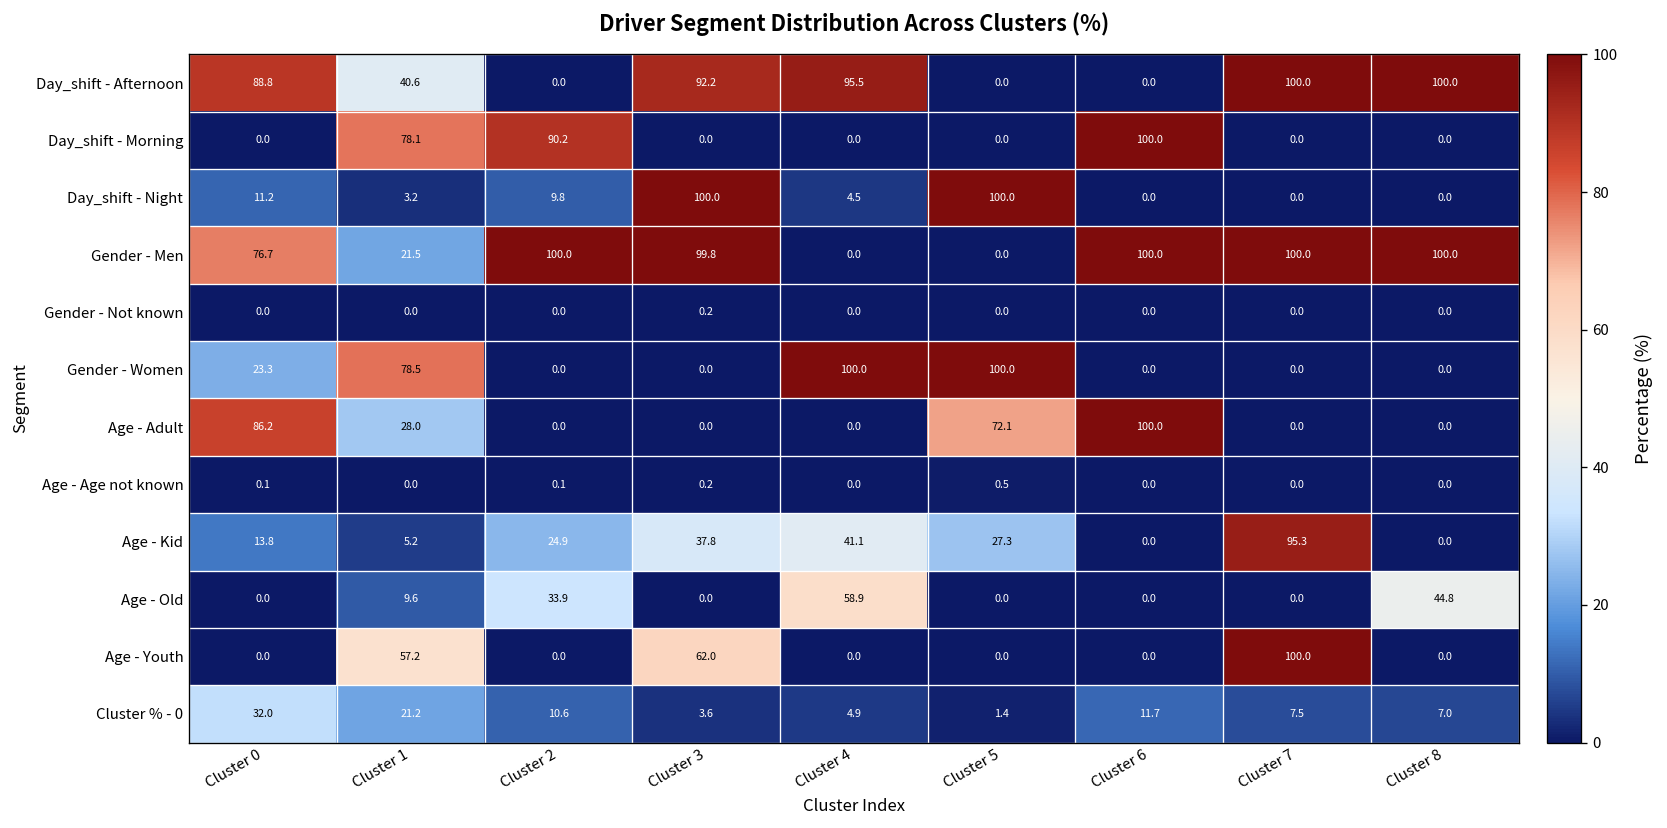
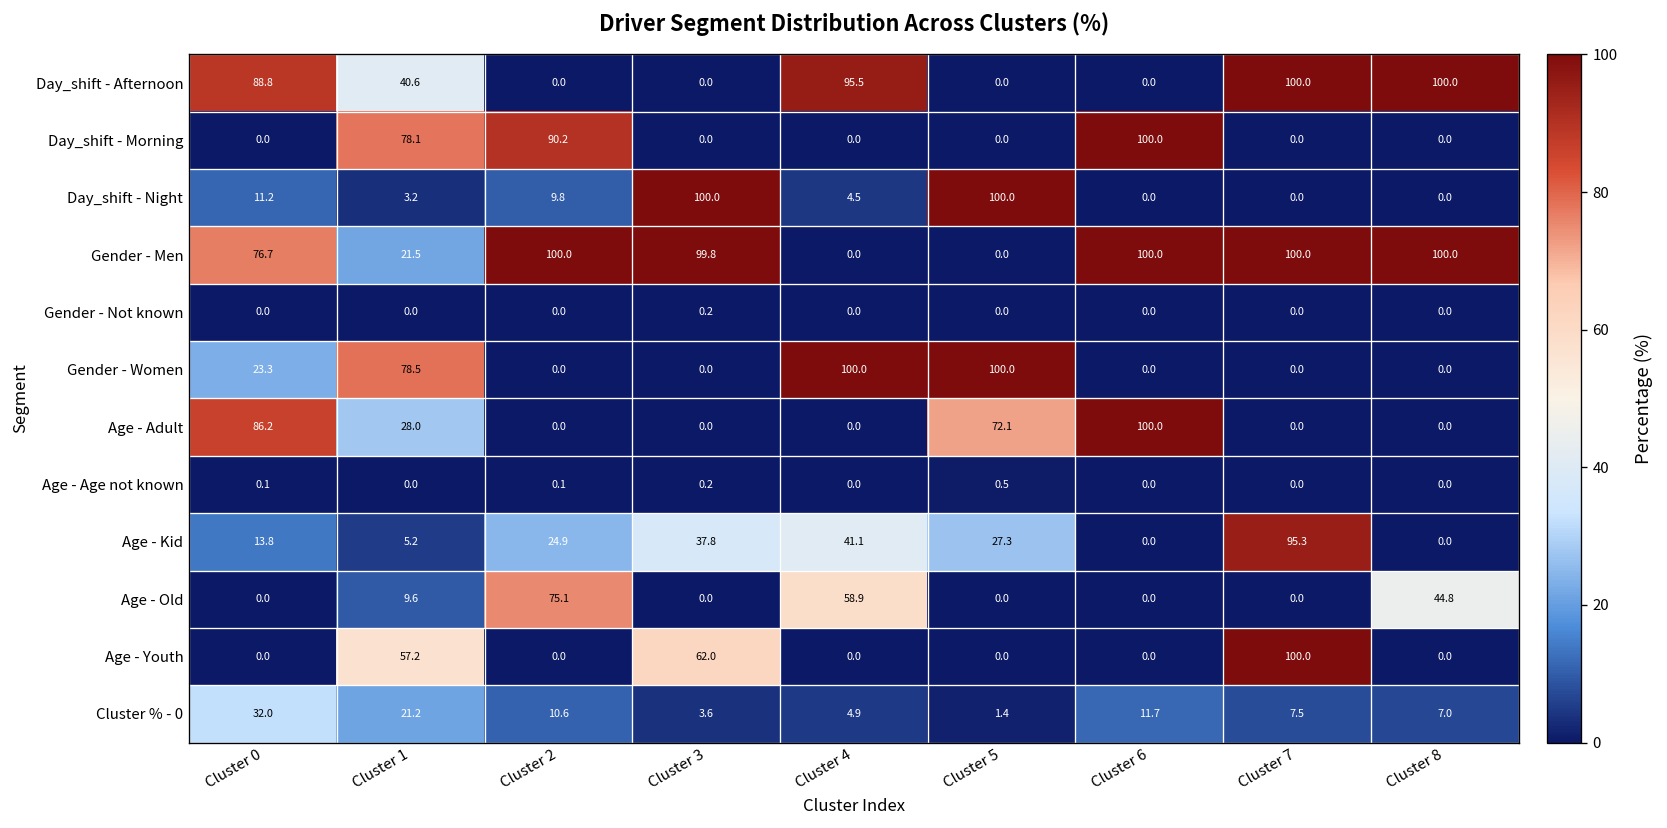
Day_shift - Afternoon, Cluster 3: 92.2 -> 0.0
Age - Old, Cluster 2: 33.9 -> 75.1
